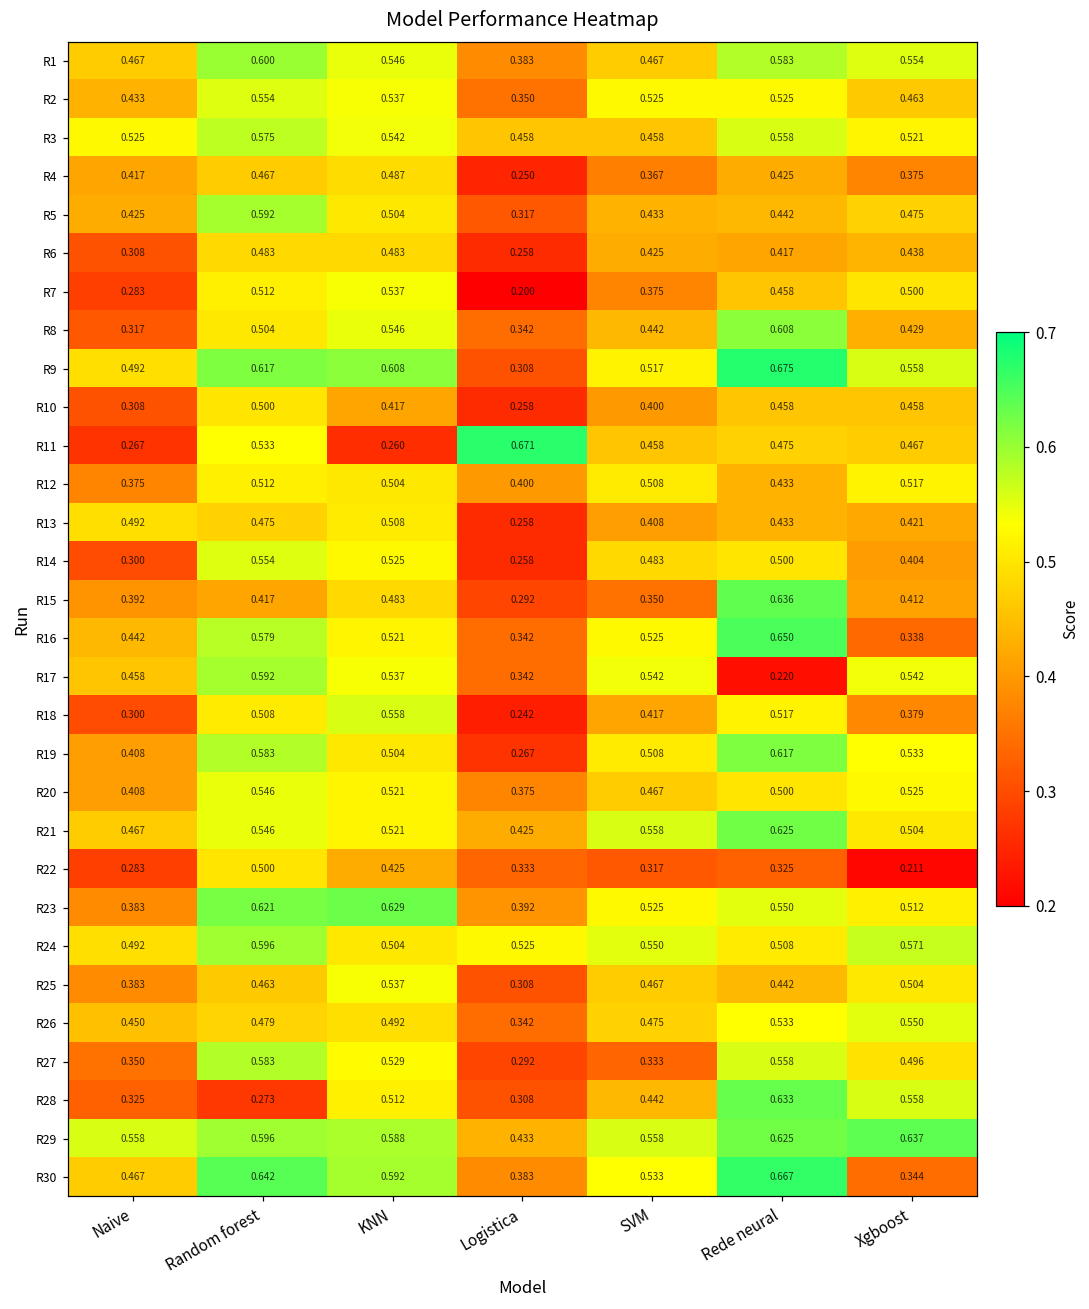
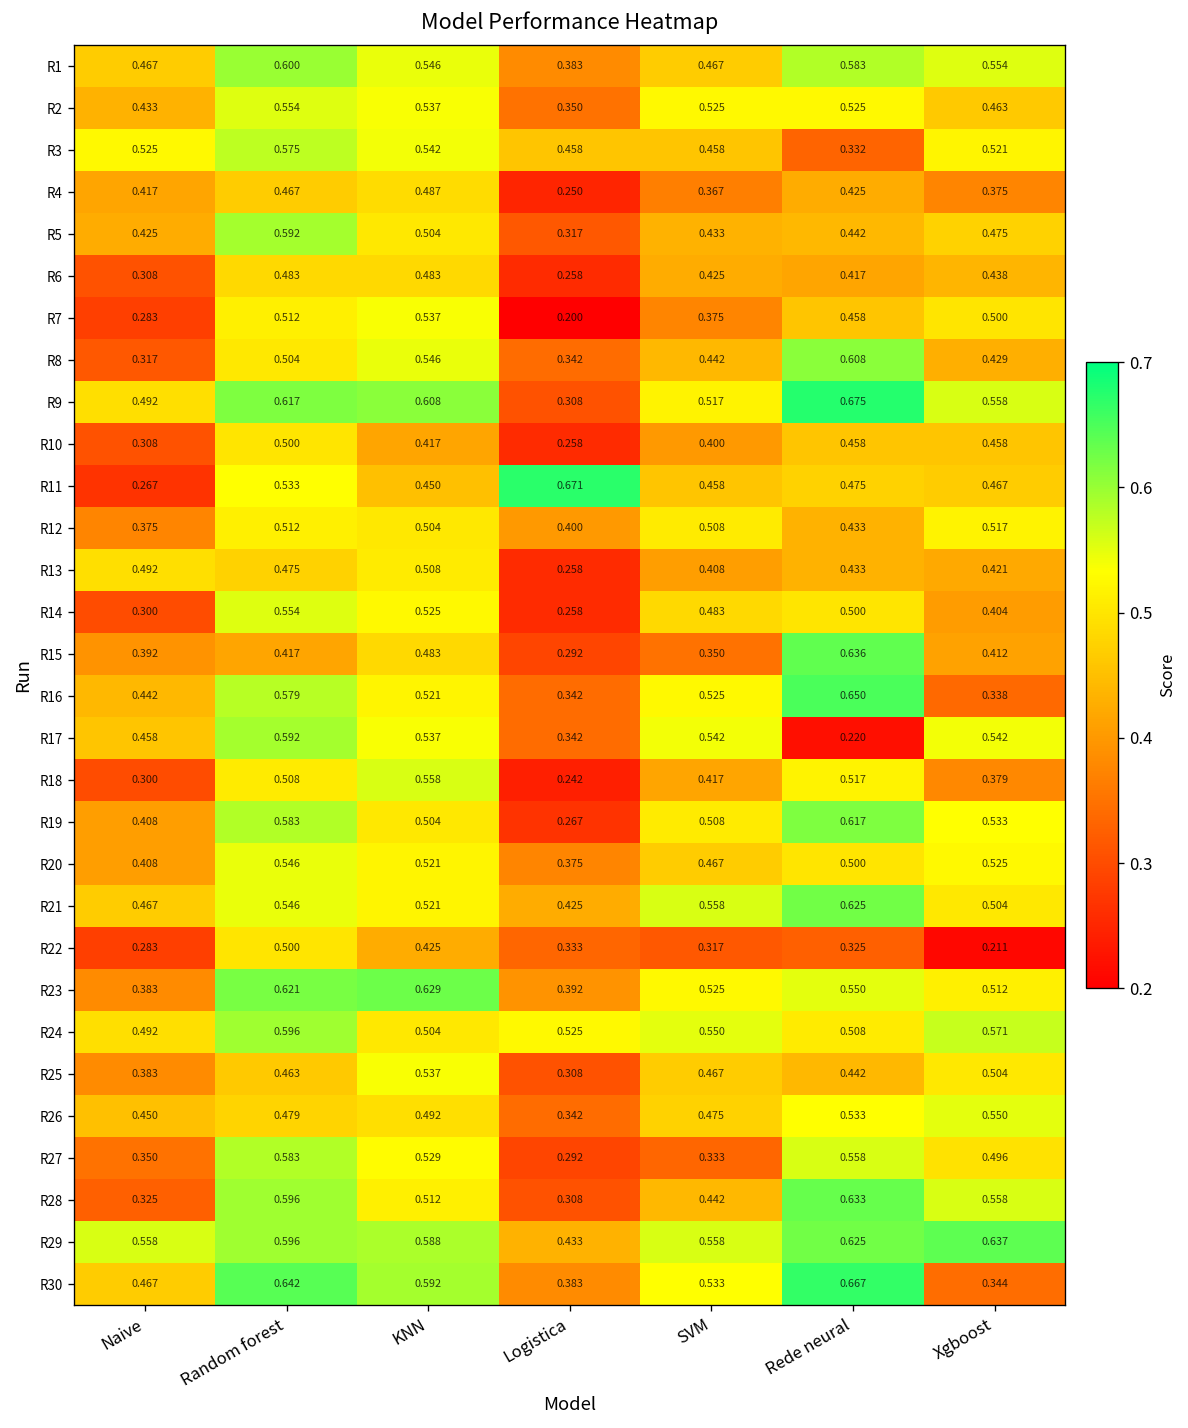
R3, Rede neural: 0.558 -> 0.332
R11, KNN: 0.260 -> 0.450
R28, Random forest: 0.273 -> 0.596
